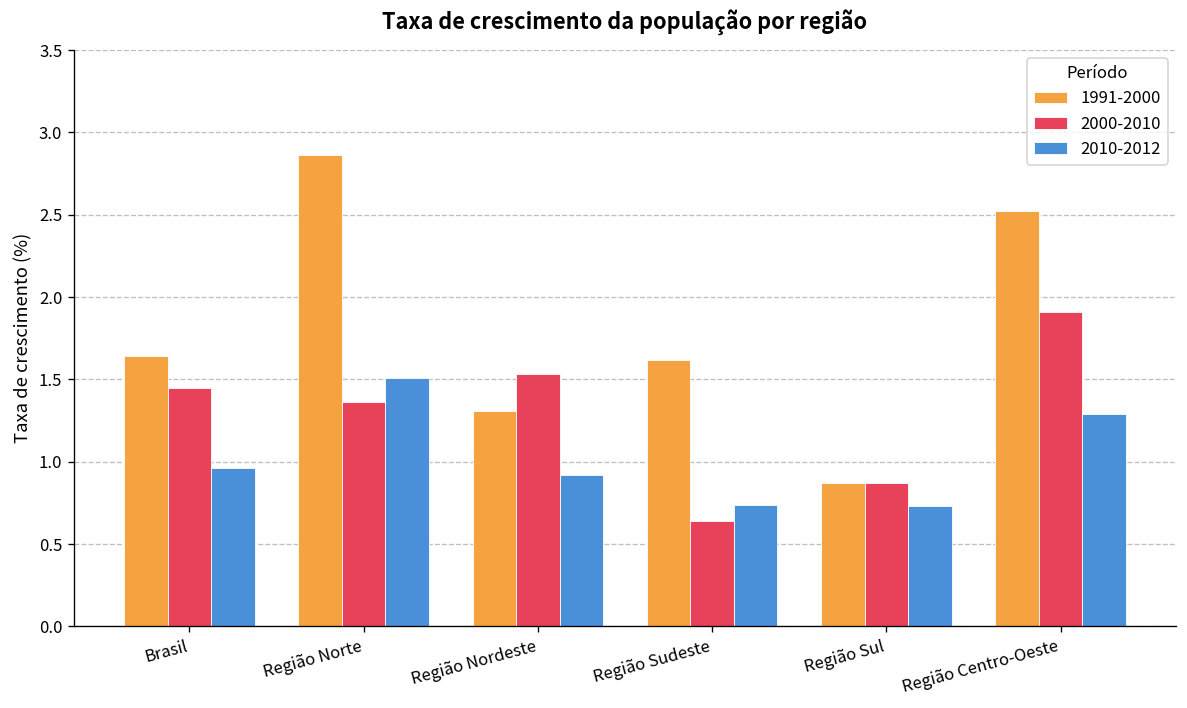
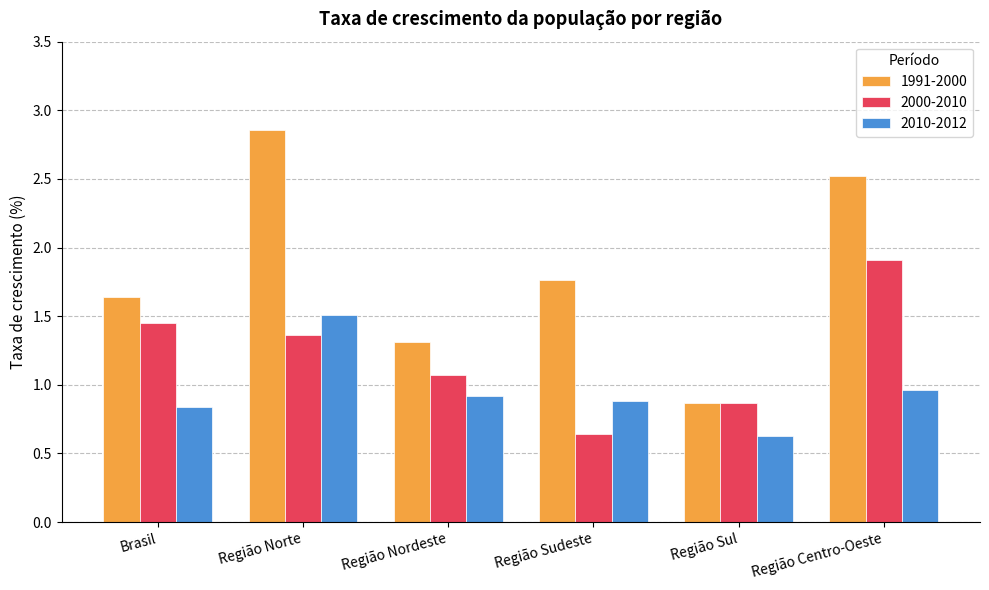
2010-2012, Brasil: 0.96 -> 0.84
2000-2010, Região Nordeste: 1.53 -> 1.07
1991-2000, Região Sudeste: 1.62 -> 1.76
2010-2012, Região Sudeste: 0.74 -> 0.88
2010-2012, Região Sul: 0.73 -> 0.63
2010-2012, Região Centro-Oeste: 1.29 -> 0.96
